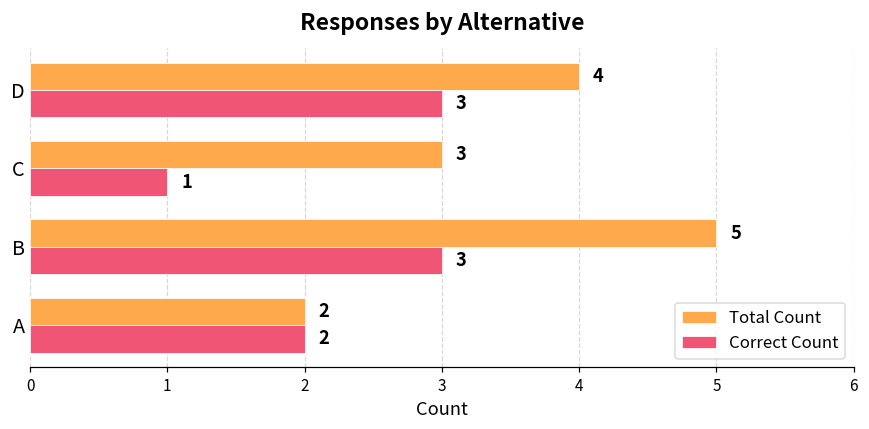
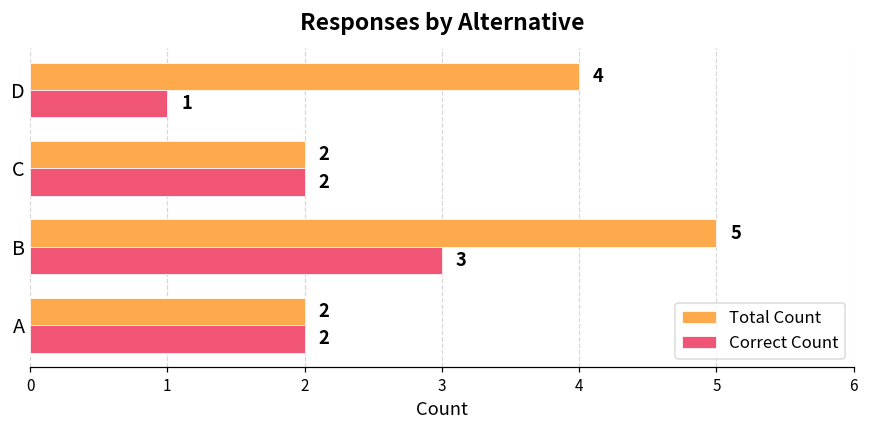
Correct Count, D: 3 -> 1
Total Count, C: 3 -> 2
Correct Count, C: 1 -> 2
